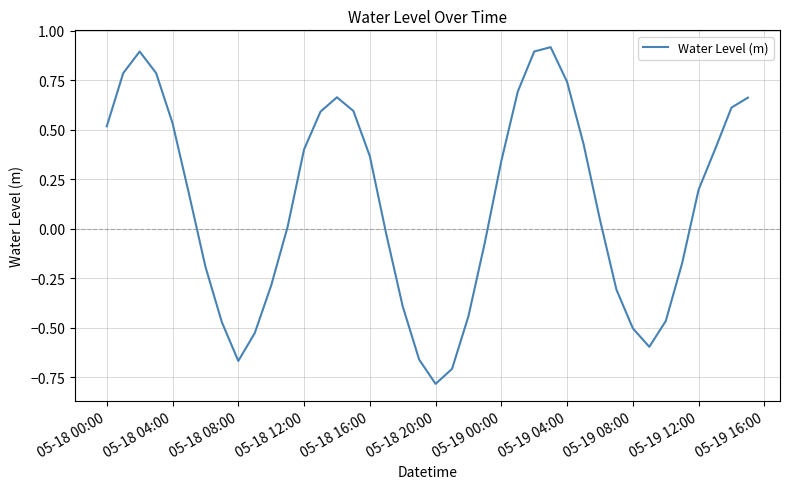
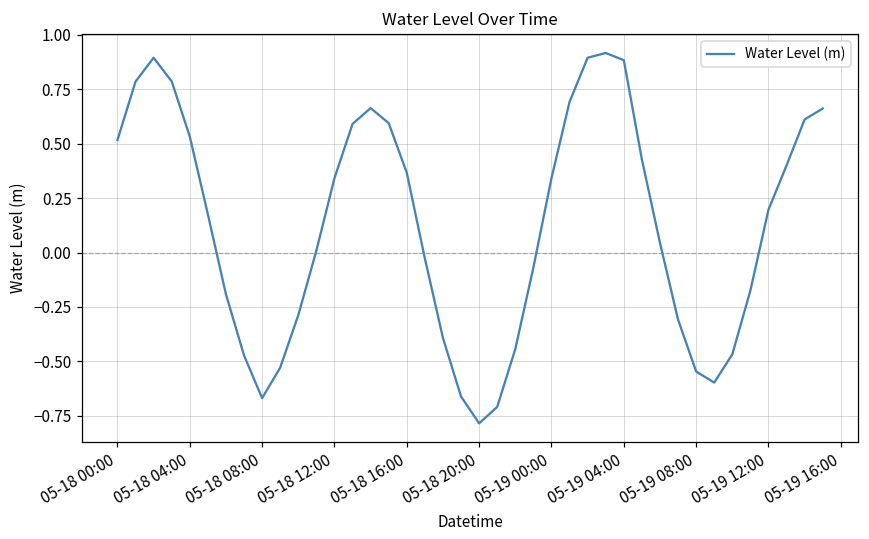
05-18 12:00: 0.40 -> 0.34
05-19 04:00: 0.74 -> 0.88
05-19 08:00: -0.50 -> -0.55
